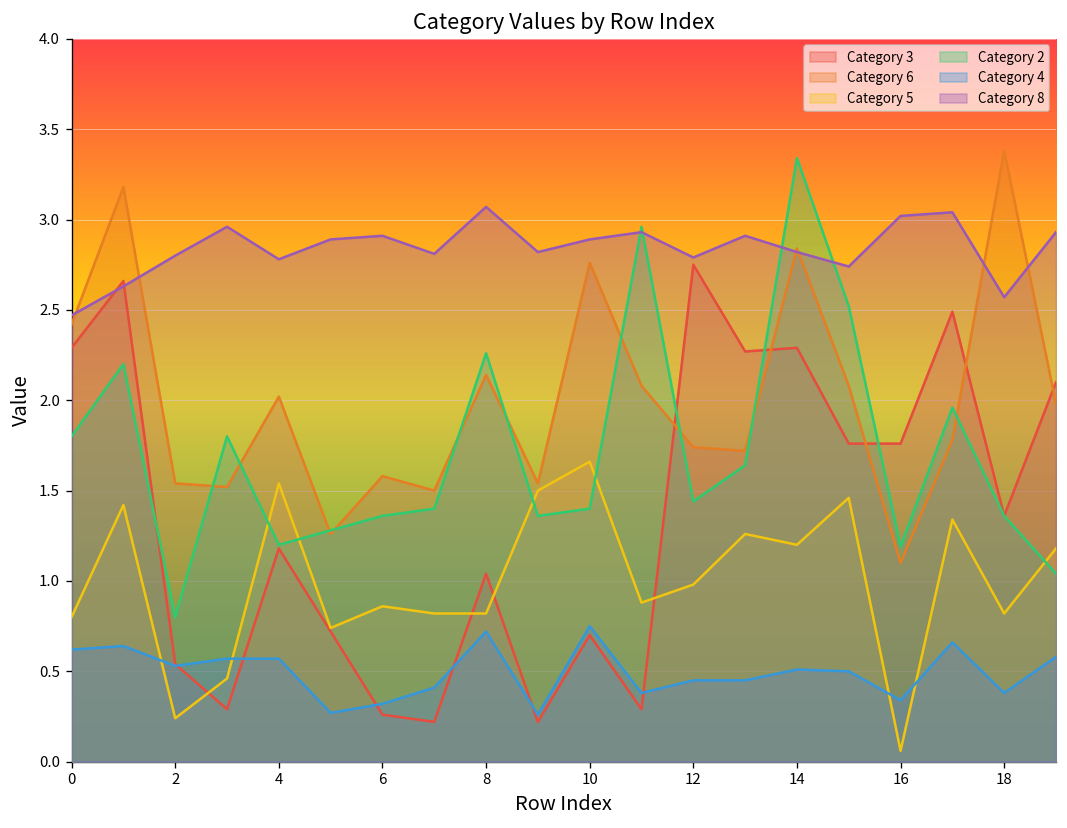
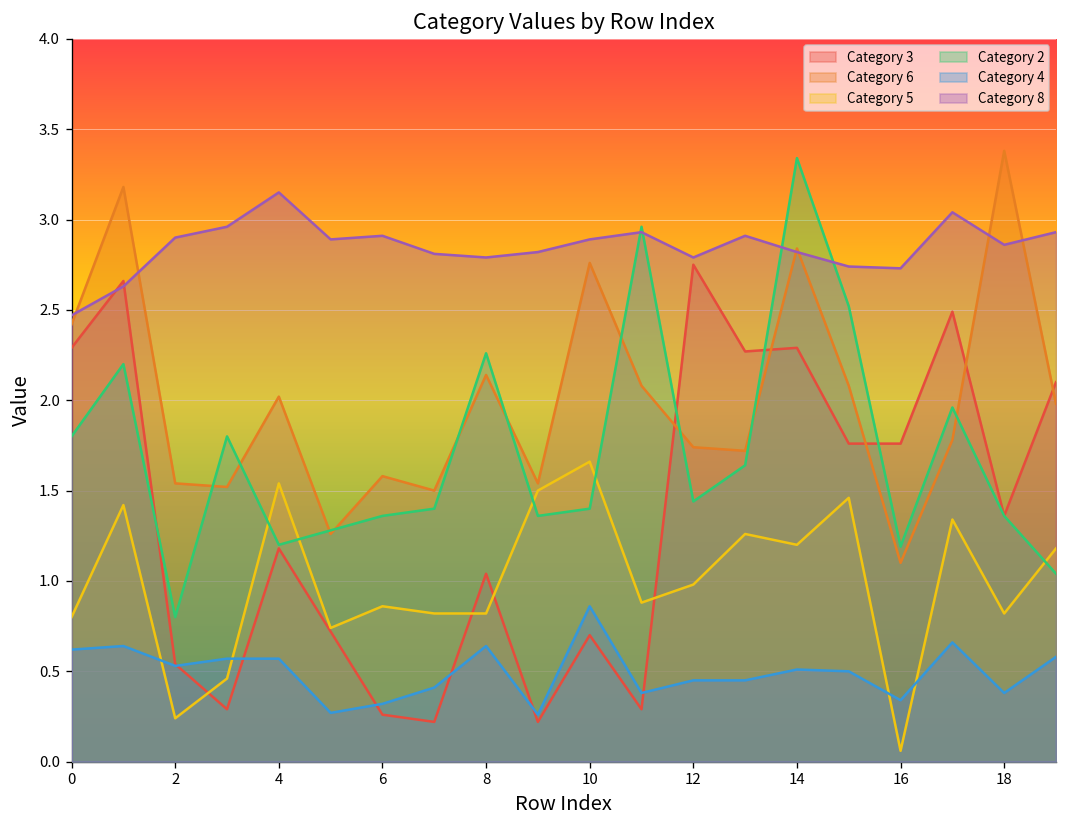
Category 8, 2: 2.8 -> 2.9
Category 8, 4: 2.78 -> 3.15
Category 4, 8: 0.72 -> 0.64
Category 8, 8: 3.07 -> 2.79
Category 4, 10: 0.75 -> 0.86
Category 8, 16: 3.02 -> 2.73
Category 8, 18: 2.57 -> 2.86
